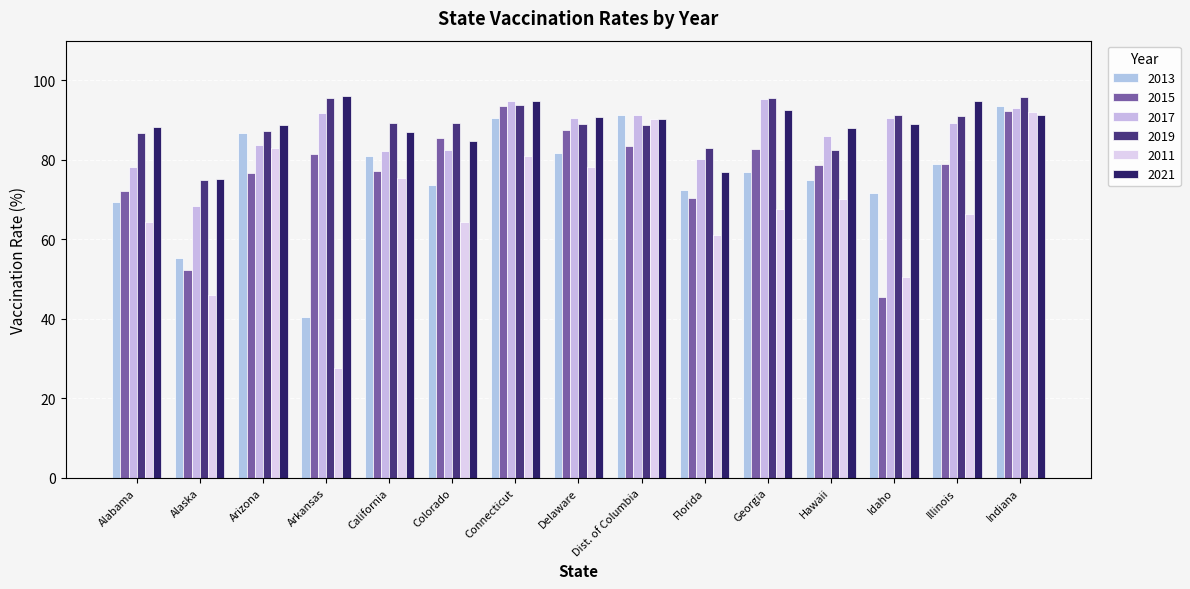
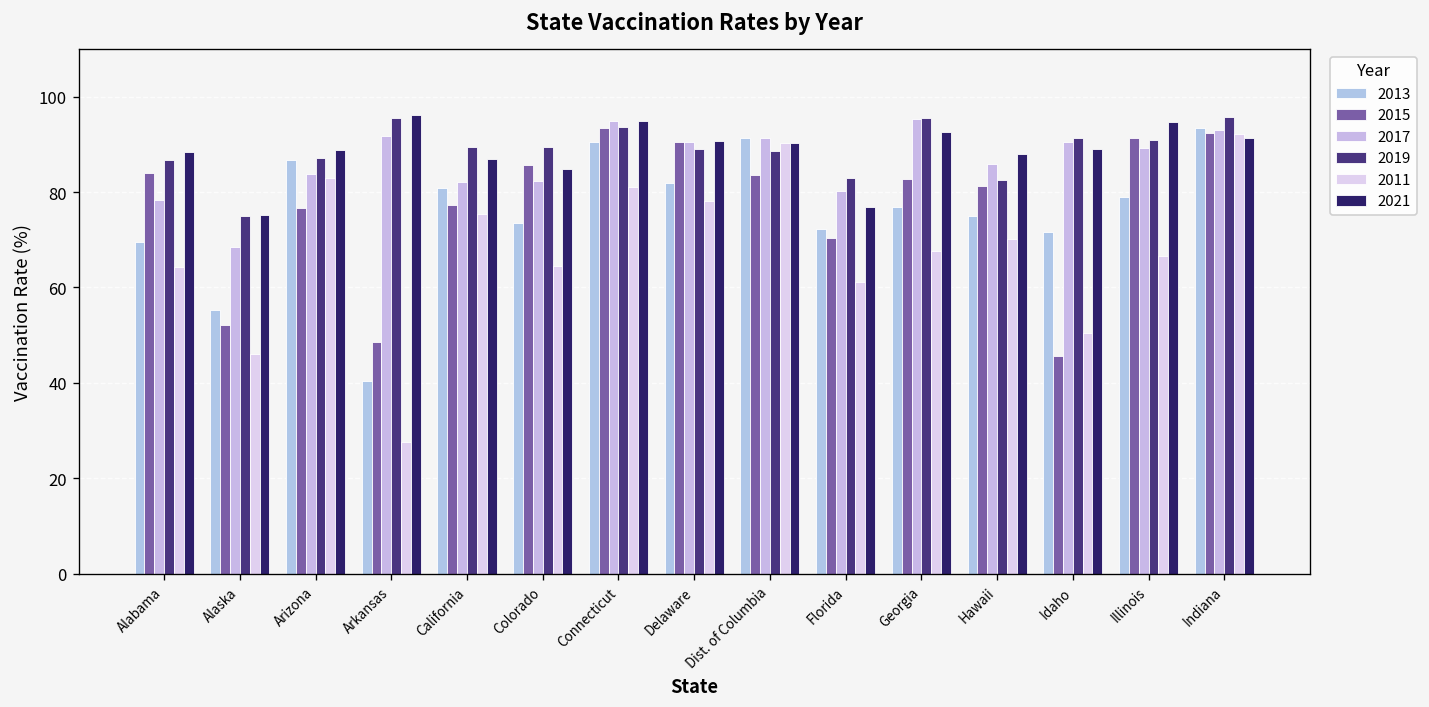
2015, Alabama: 72 -> 84
2015, Arkansas: 82 -> 49
2015, Delaware: 88 -> 91
2015, Hawaii: 79 -> 81
2015, Illinois: 79 -> 91
